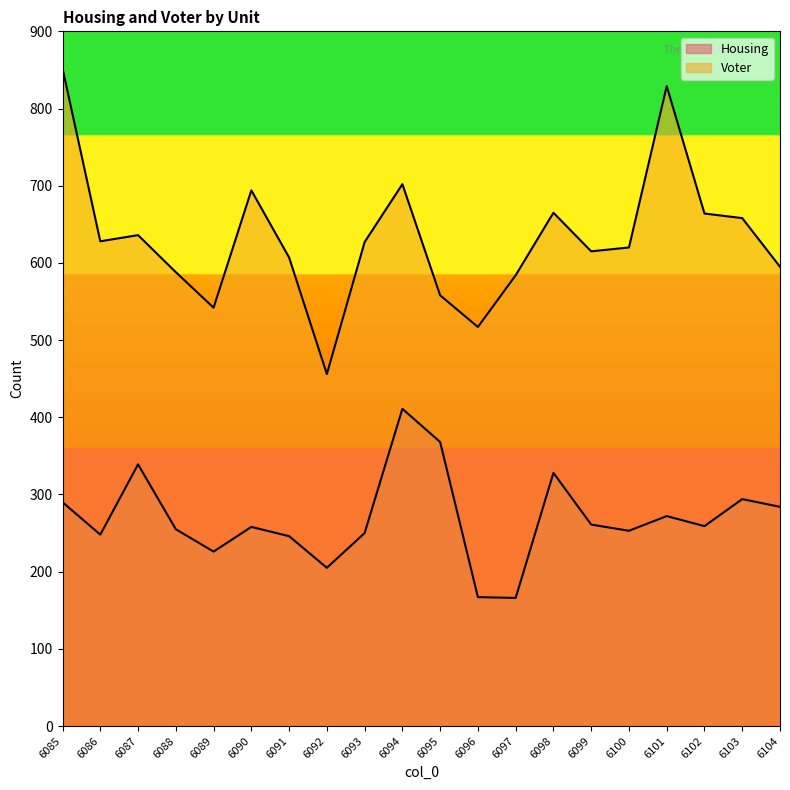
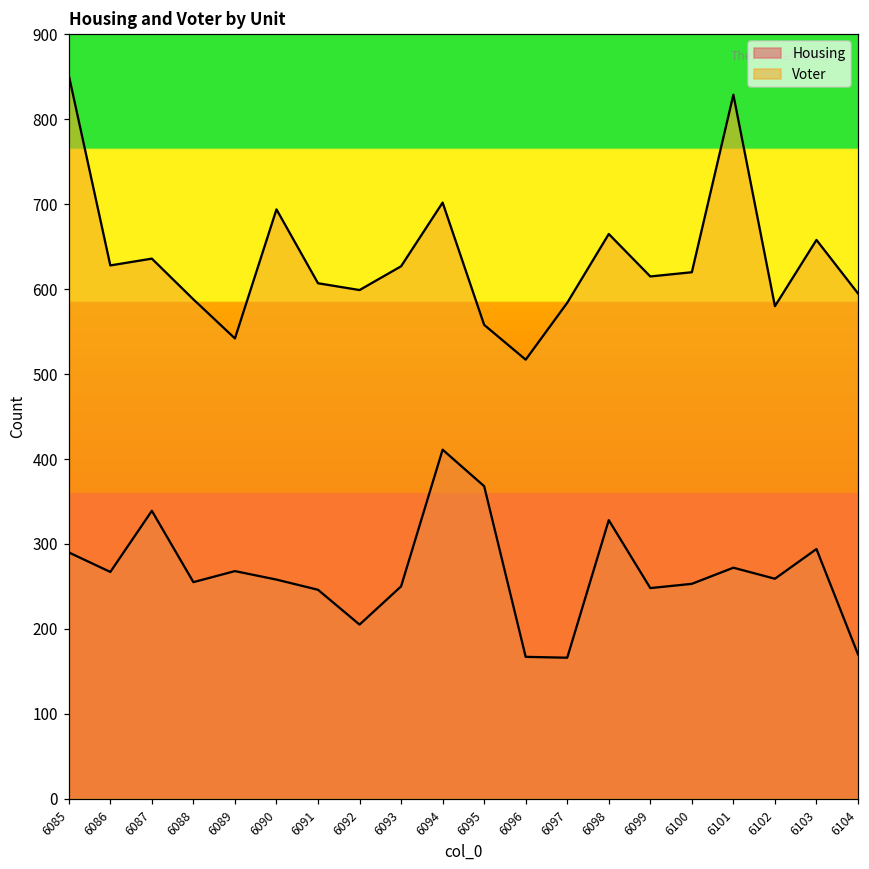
Housing, 6086: 250 -> 270
Housing, 6089: 230 -> 270
Voter, 6092: 460 -> 600
Housing, 6099: 260 -> 250
Voter, 6102: 660 -> 580
Housing, 6104: 280 -> 170
